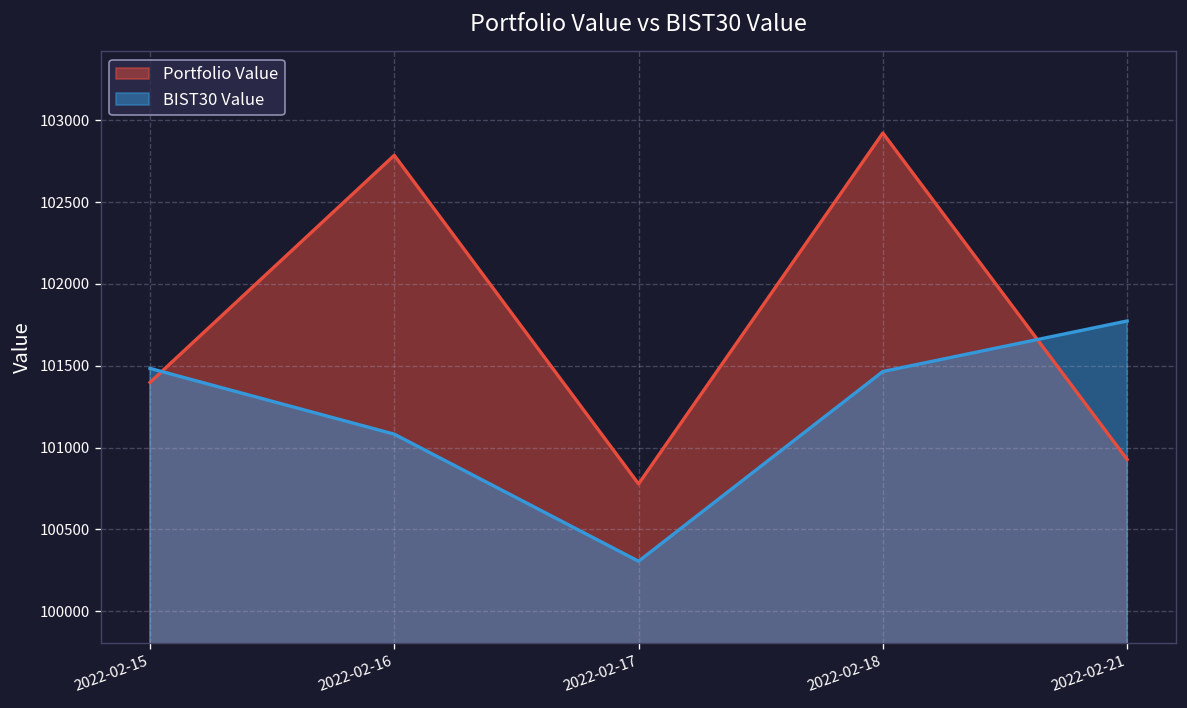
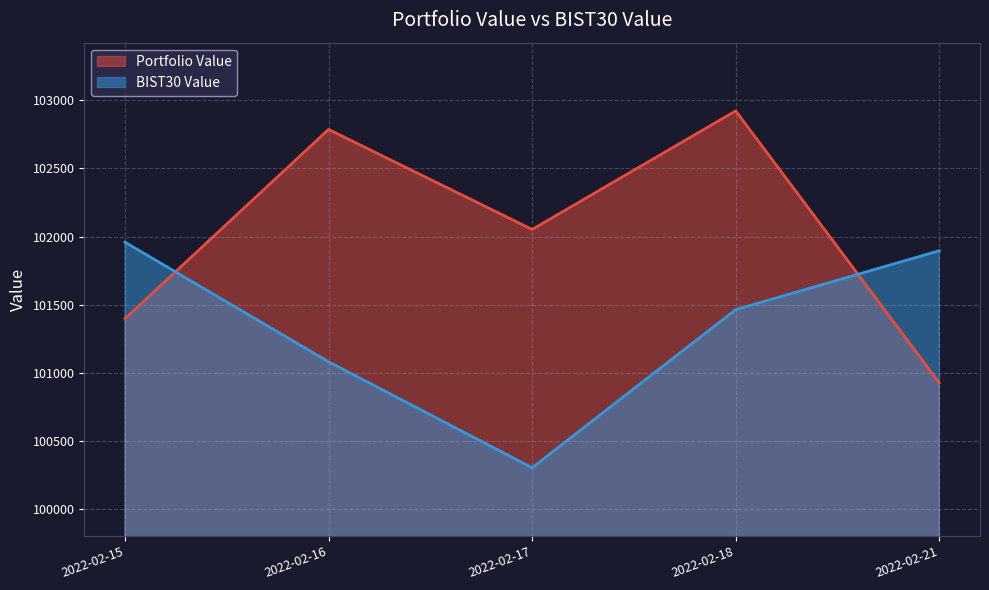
BIST30 Value, 2022-02-15: 101480 -> 101960
Portfolio Value, 2022-02-17: 100780 -> 102050
BIST30 Value, 2022-02-21: 101770 -> 101900
